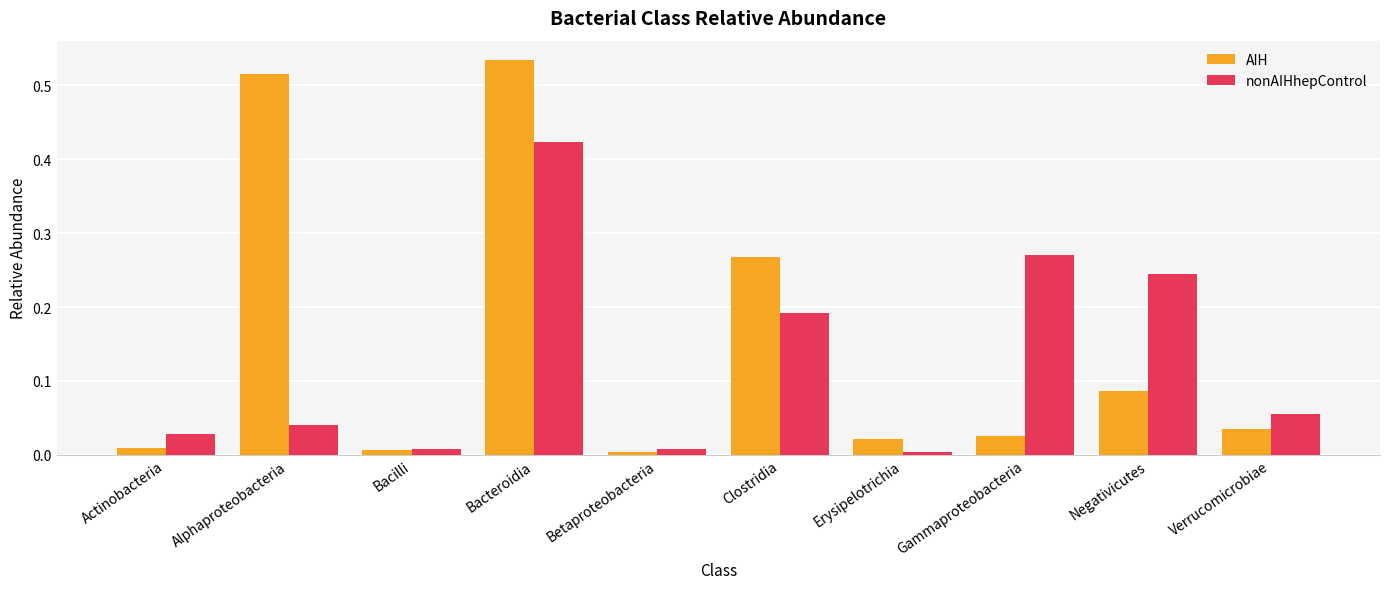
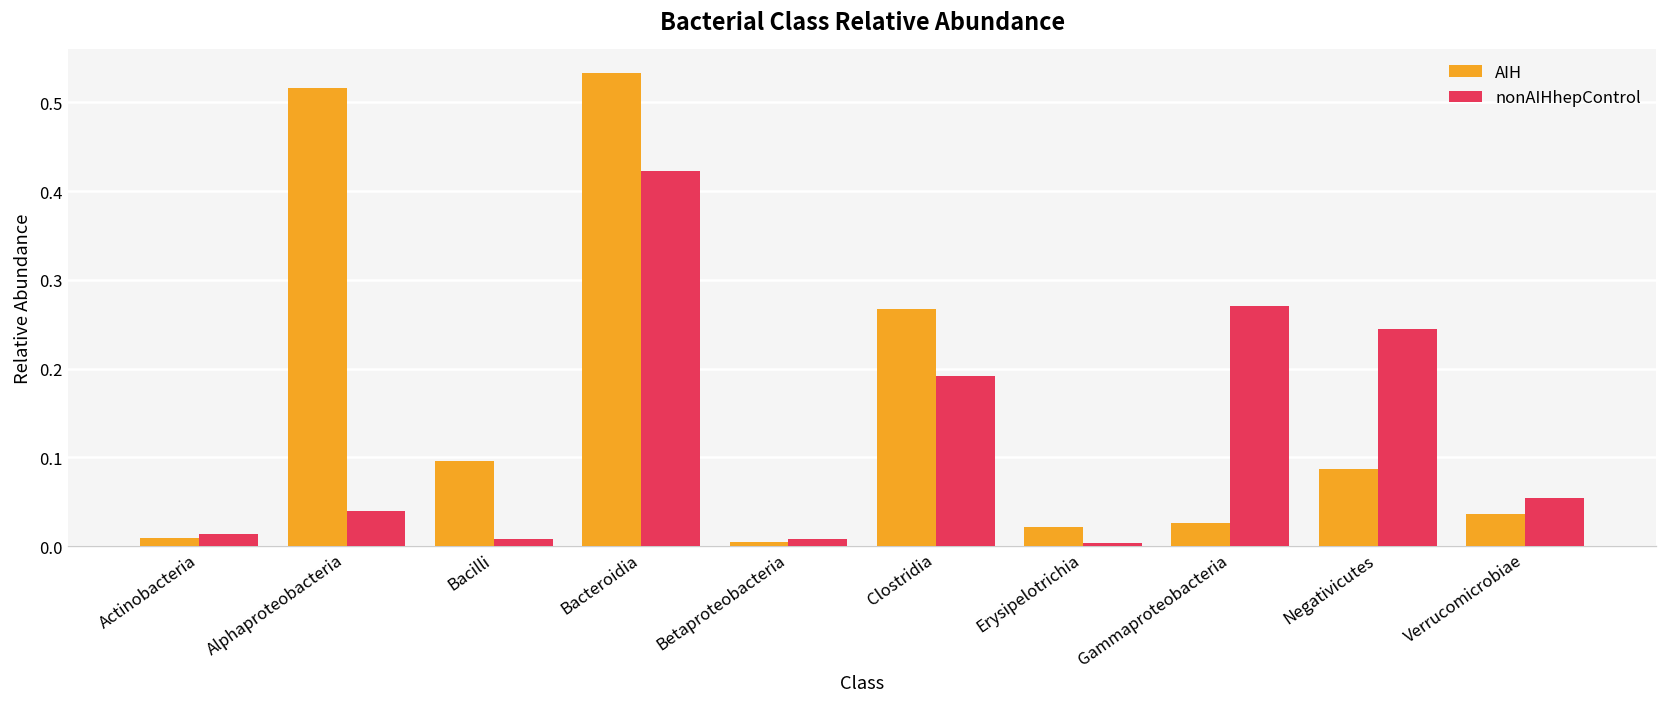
nonAIHhepControl, Actinobacteria: 0.03 -> 0.01
AIH, Bacilli: 0.01 -> 0.10
